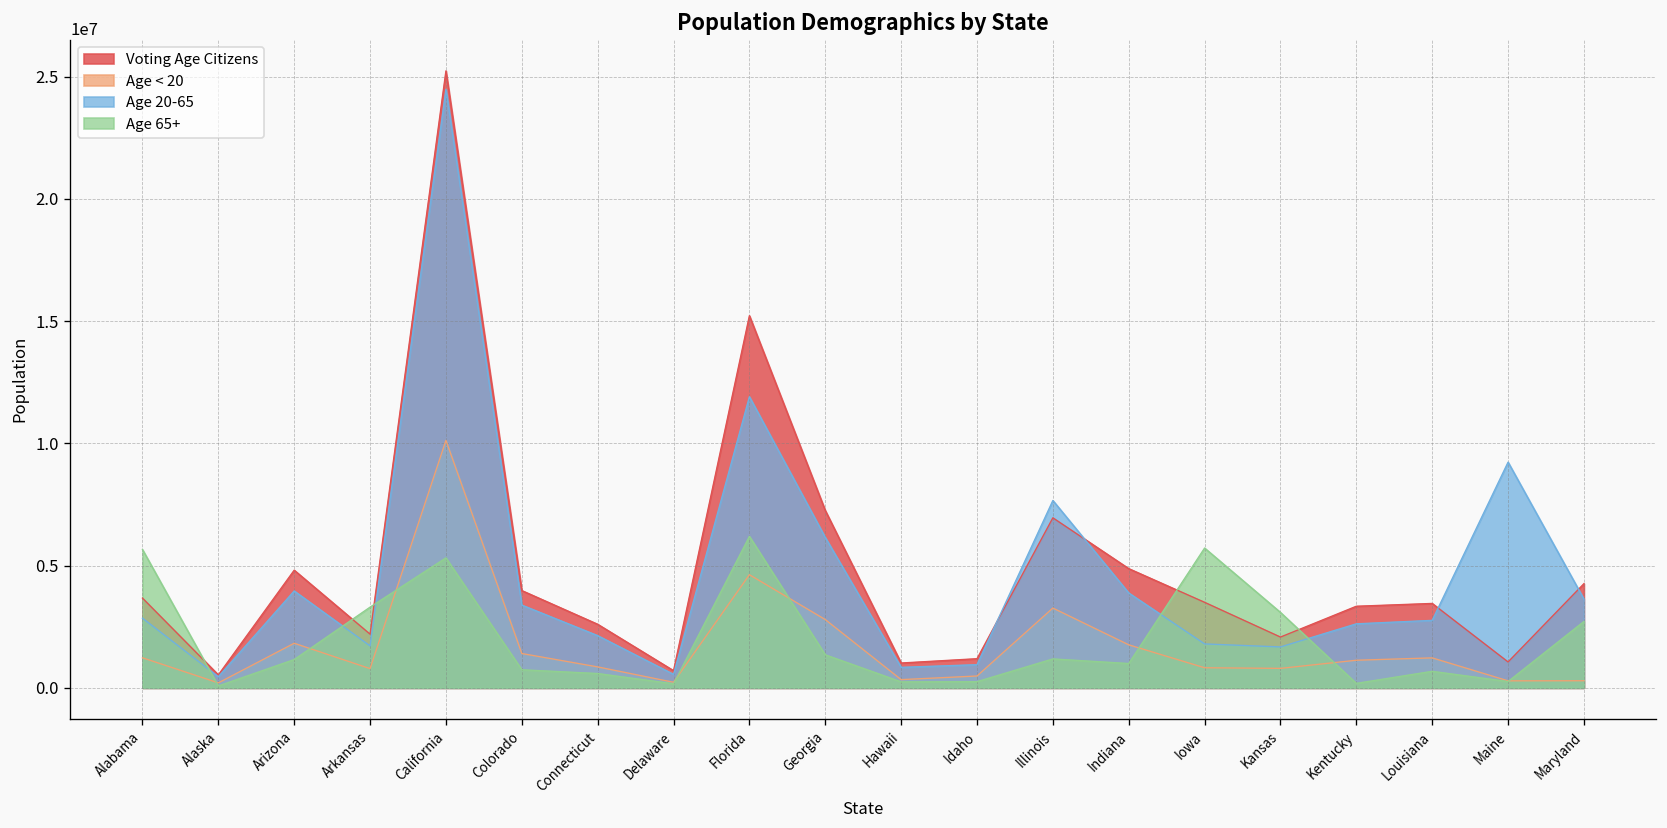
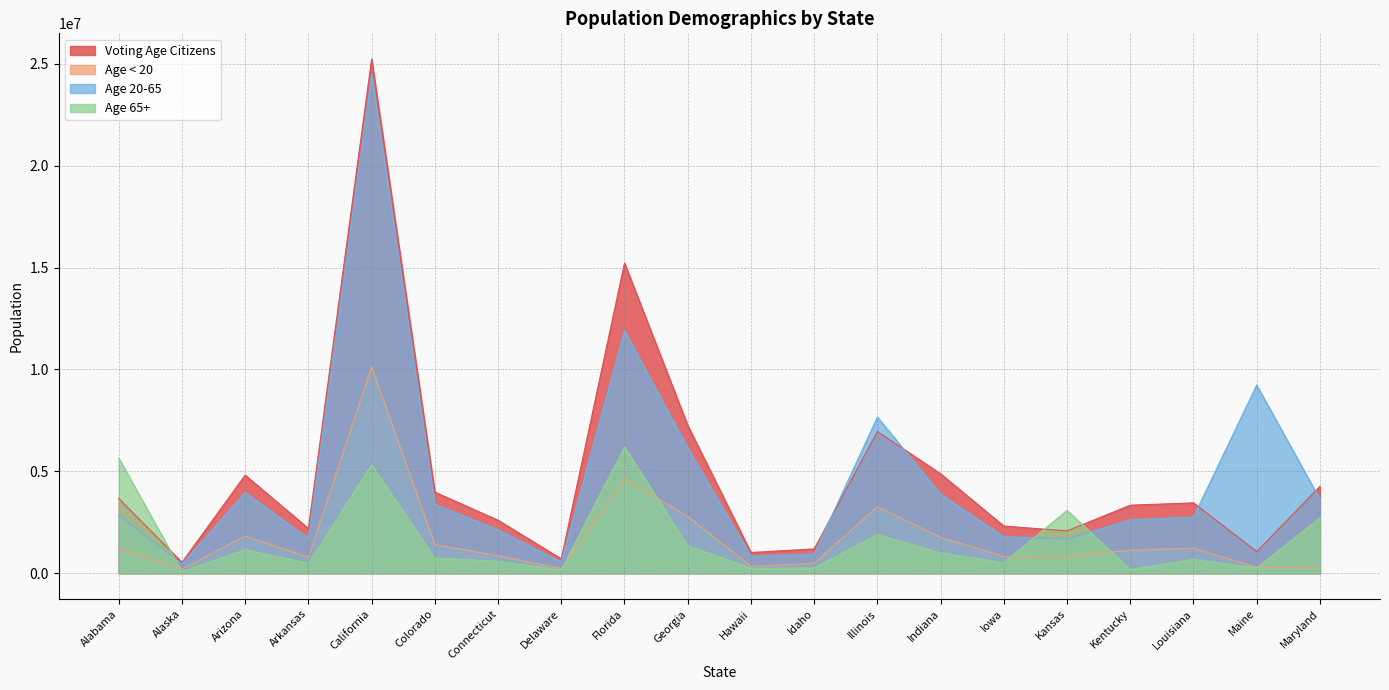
Age 65+, Arkansas: 3300000 -> 500000
Age 65+, Illinois: 1200000 -> 1900000
Voting Age Citizens, Iowa: 3500000 -> 2300000
Age 65+, Iowa: 5700000 -> 500000
